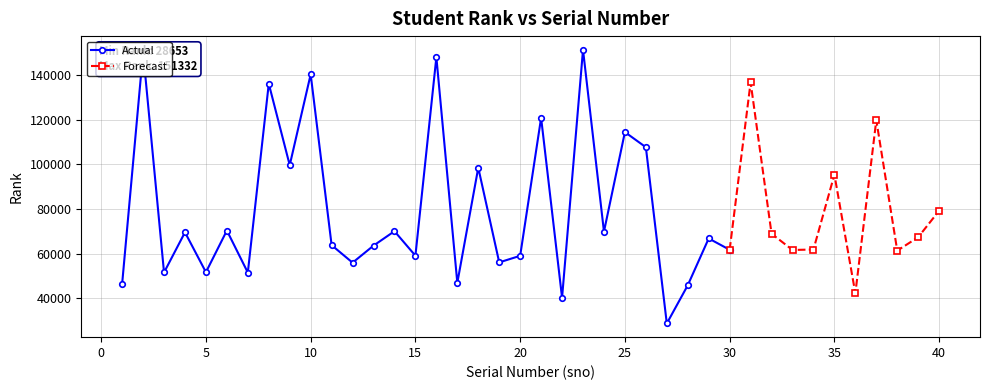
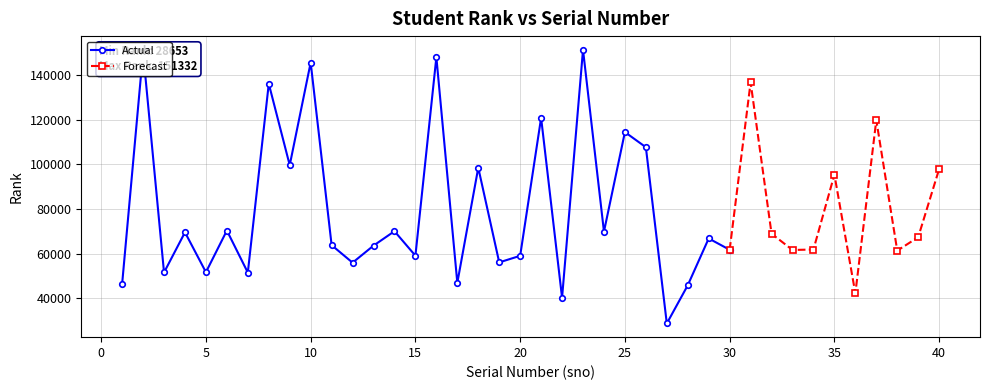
Actual, 10: 140000 -> 146000
Forecast, 40: 79000 -> 98000
